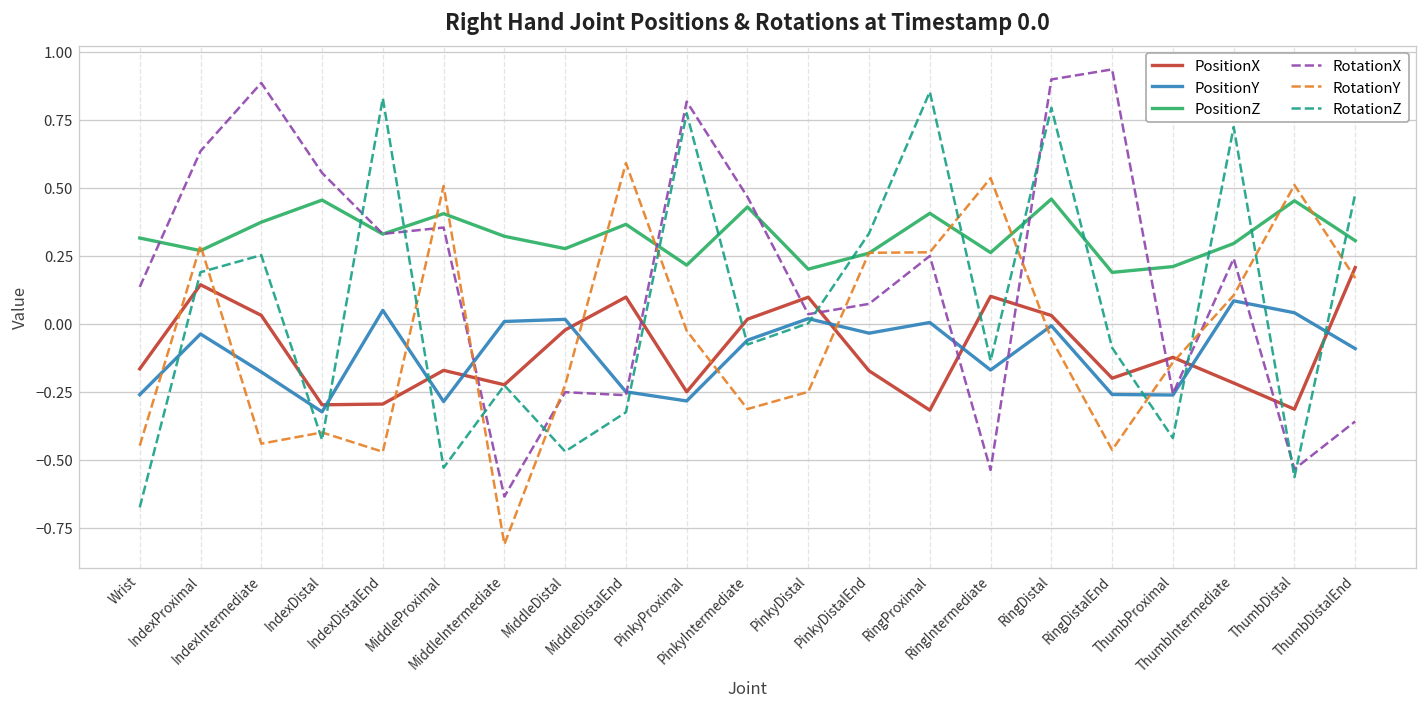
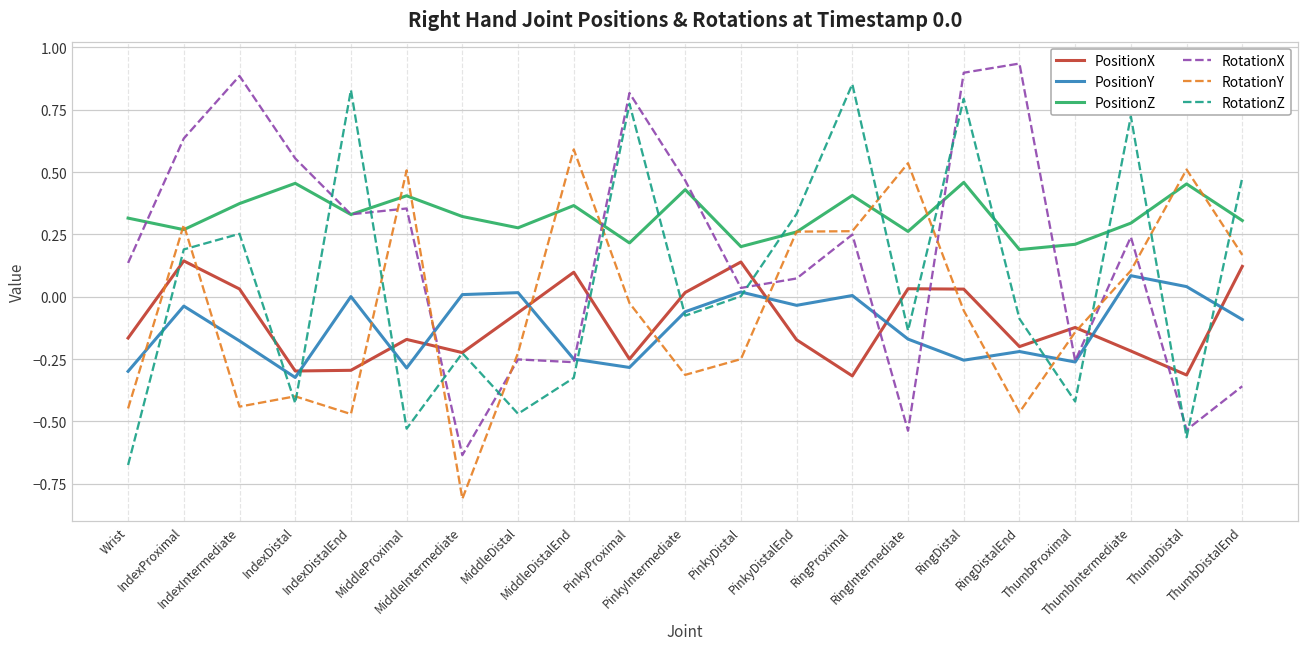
PositionY, Wrist: -0.26 -> -0.30
PositionY, IndexDistalEnd: 0.05 -> 0.00
PositionX, MiddleDistal: -0.02 -> -0.06
PositionX, PinkyDistal: 0.10 -> 0.14
PositionX, RingIntermediate: 0.10 -> 0.03
PositionY, RingDistal: -0.01 -> -0.25
PositionY, RingDistalEnd: -0.26 -> -0.22
PositionX, ThumbDistalEnd: 0.21 -> 0.12
